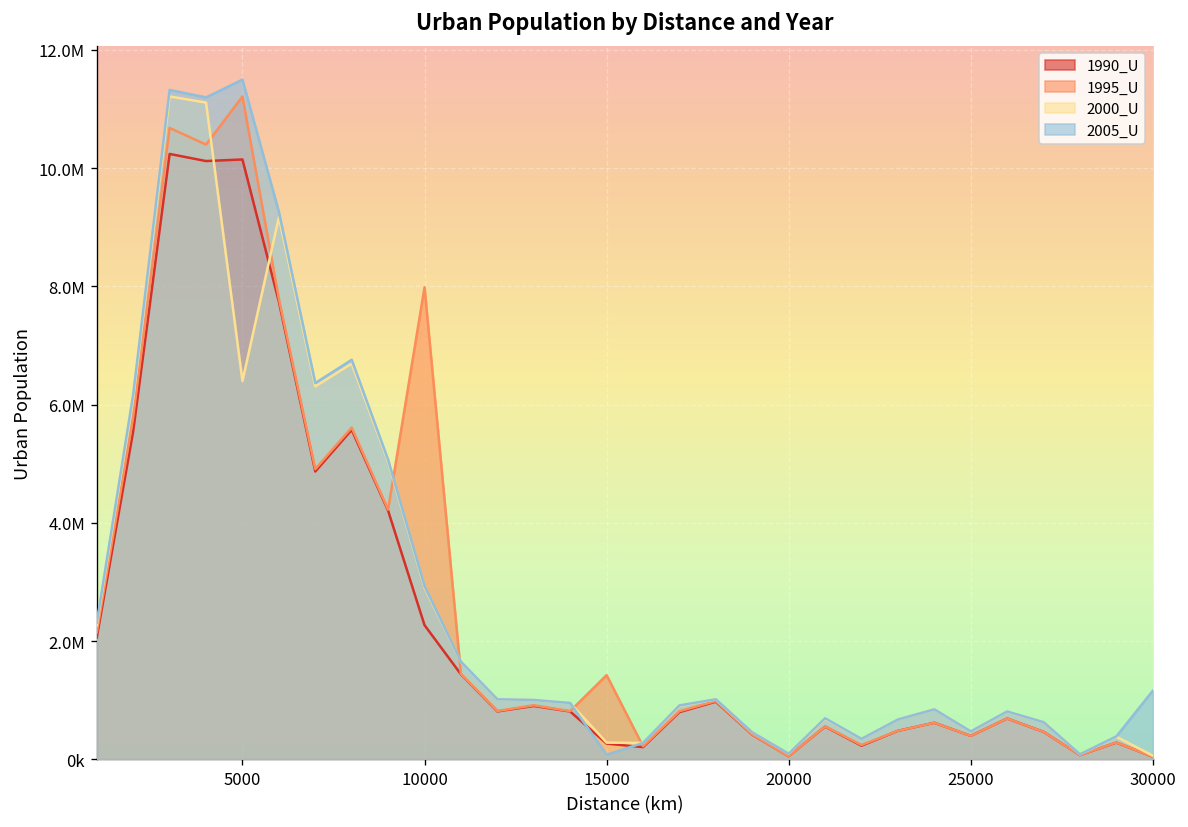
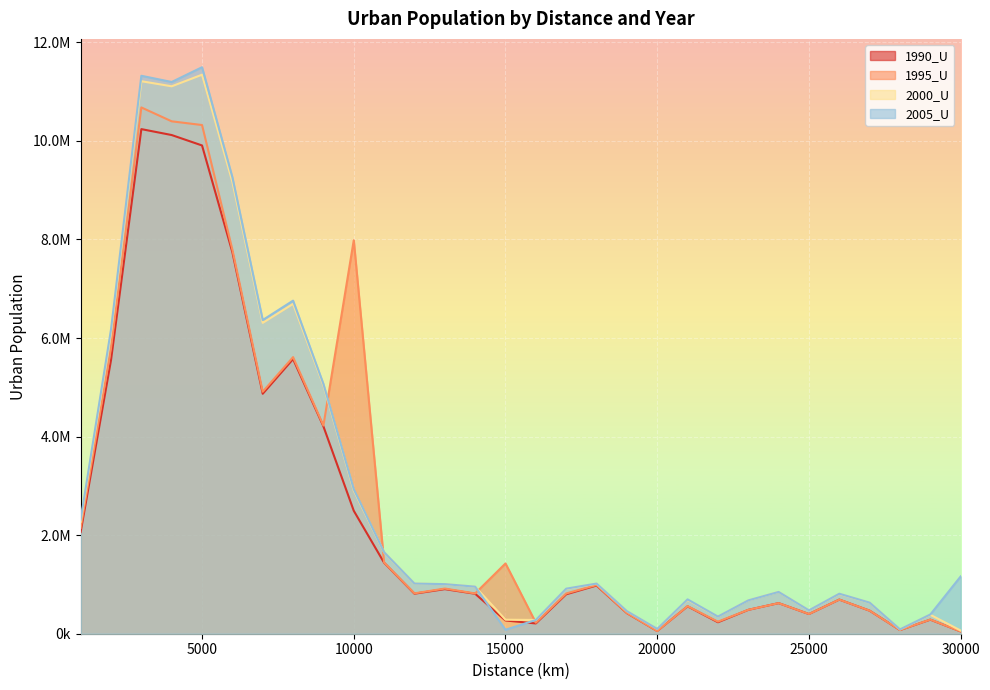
1990_U, 5000: 10100000 -> 9900000
1995_U, 5000: 11200000 -> 10300000
2000_U, 5000: 6400000 -> 11300000
1990_U, 10000: 2300000 -> 2500000
